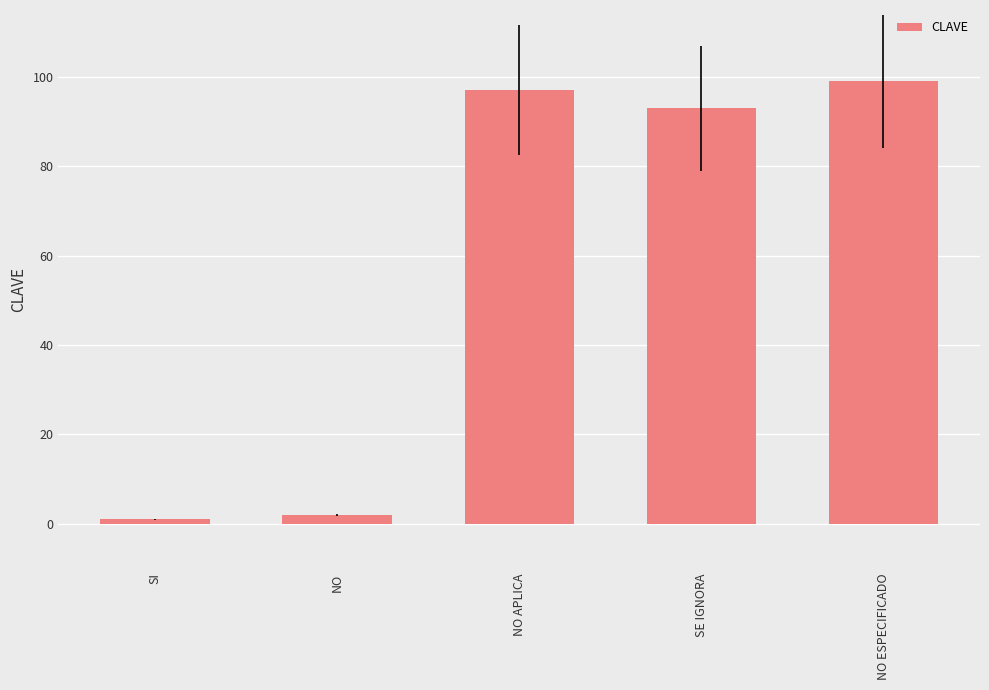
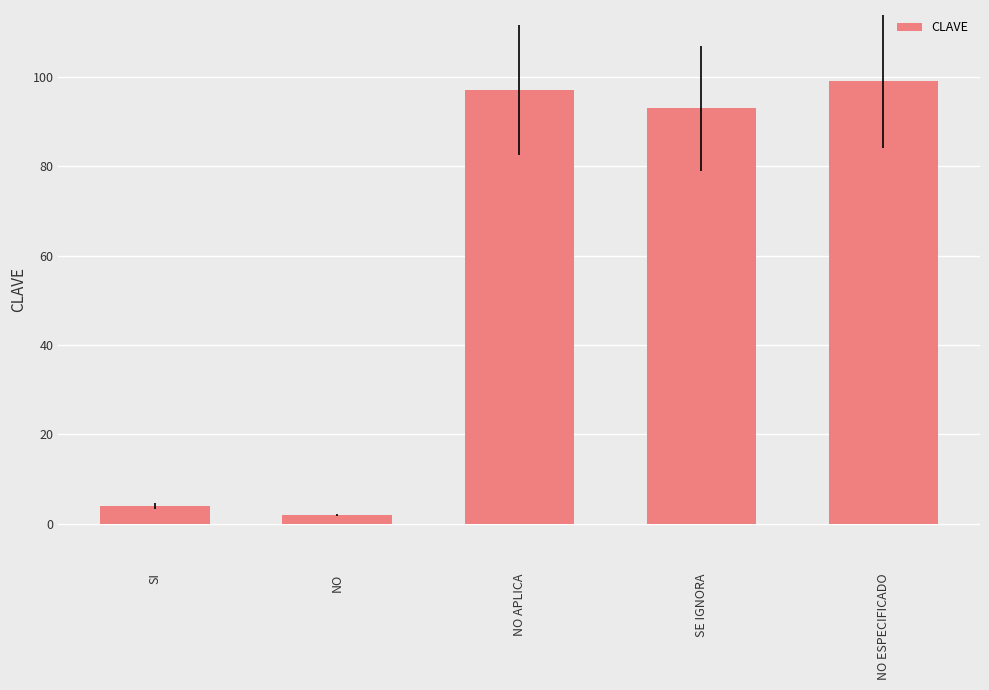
SI: 1 -> 4
